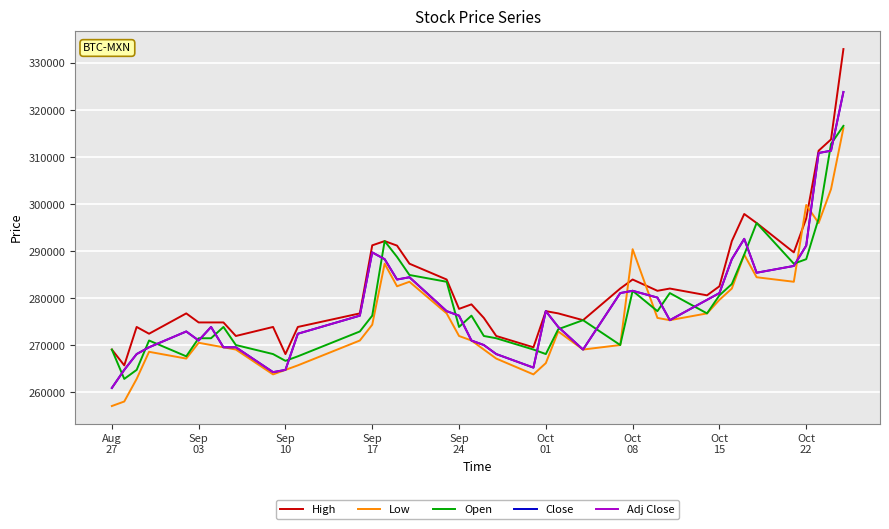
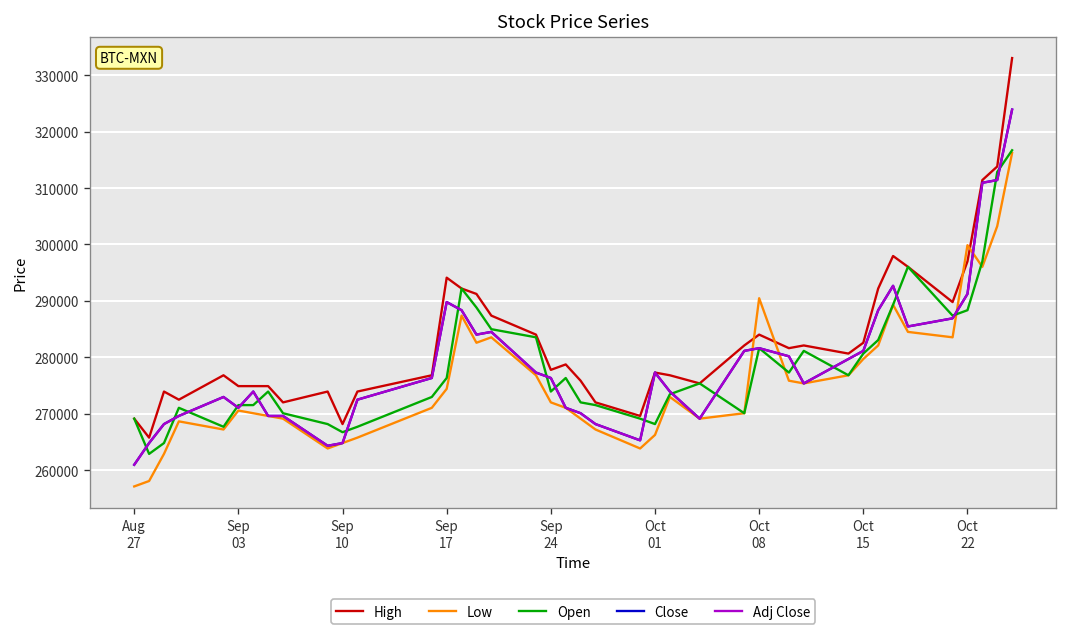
High, Sep 17: 291000 -> 294000
